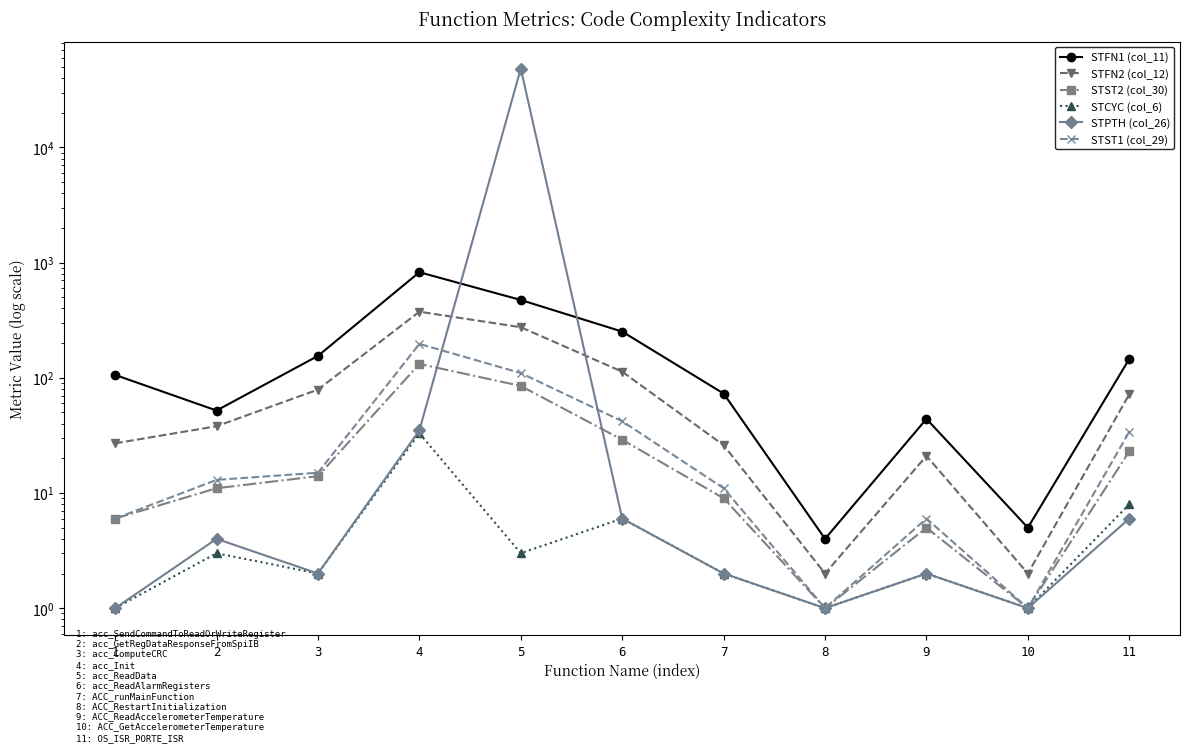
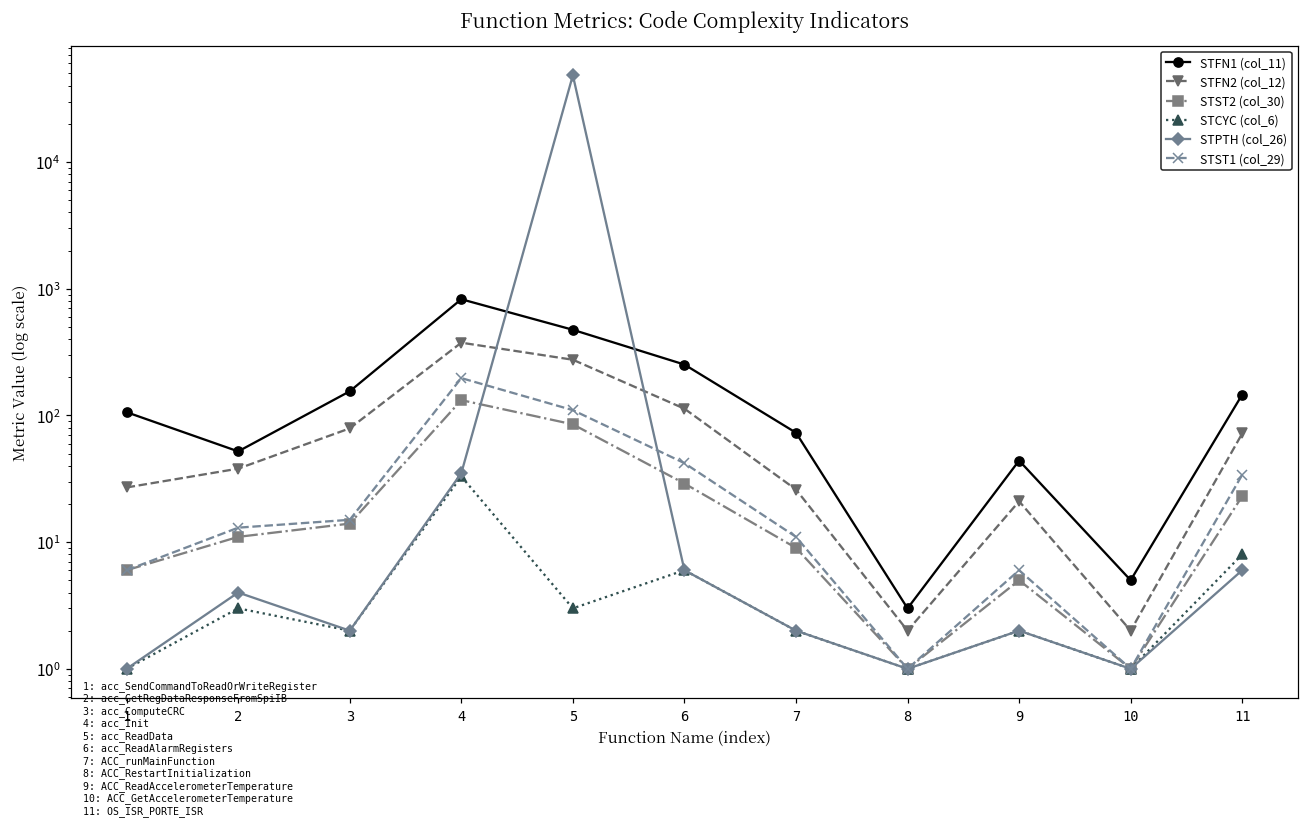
STFN1 (col_11), 8: 4 -> 3
